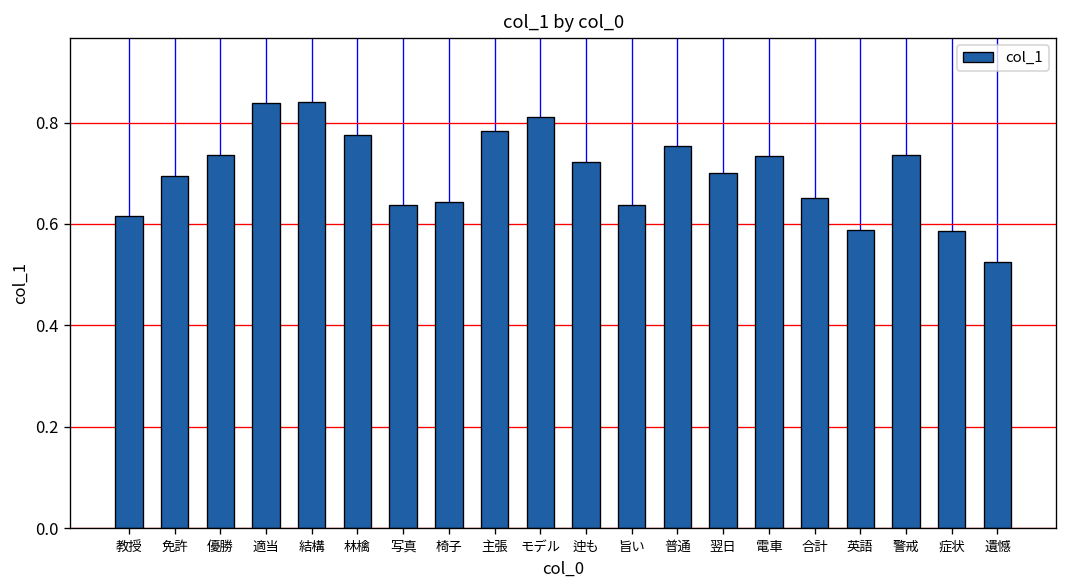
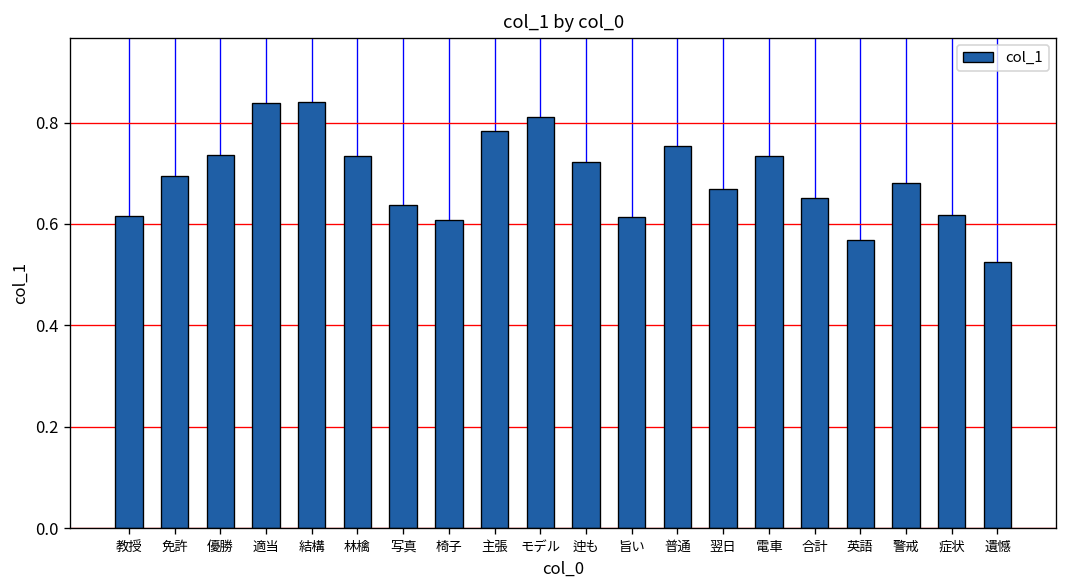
林檎: 0.78 -> 0.73
椅子: 0.64 -> 0.61
旨い: 0.64 -> 0.61
翌日: 0.70 -> 0.67
英語: 0.59 -> 0.57
警戒: 0.74 -> 0.68
症状: 0.59 -> 0.62
